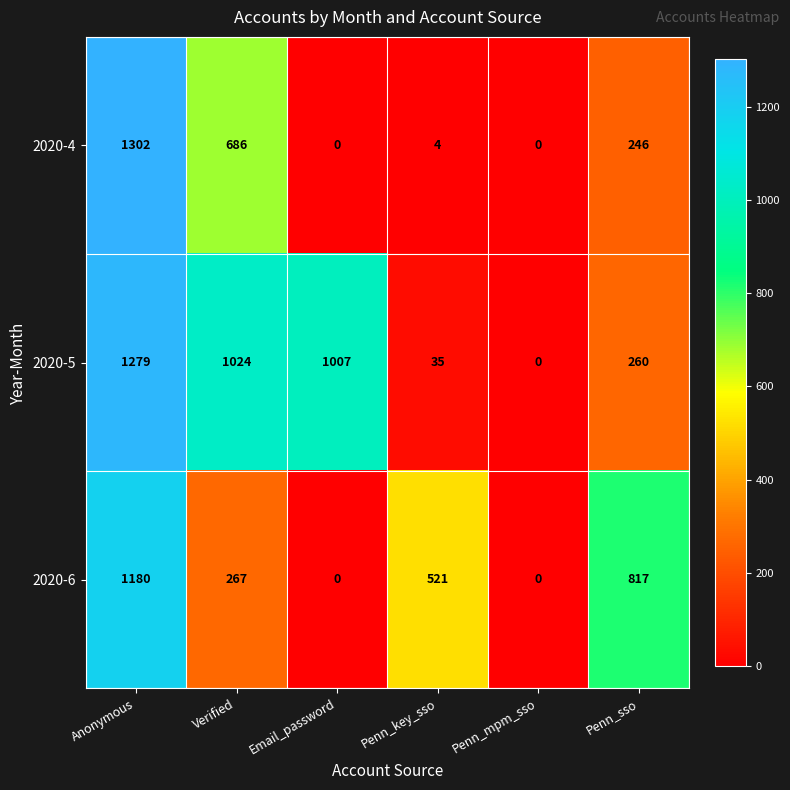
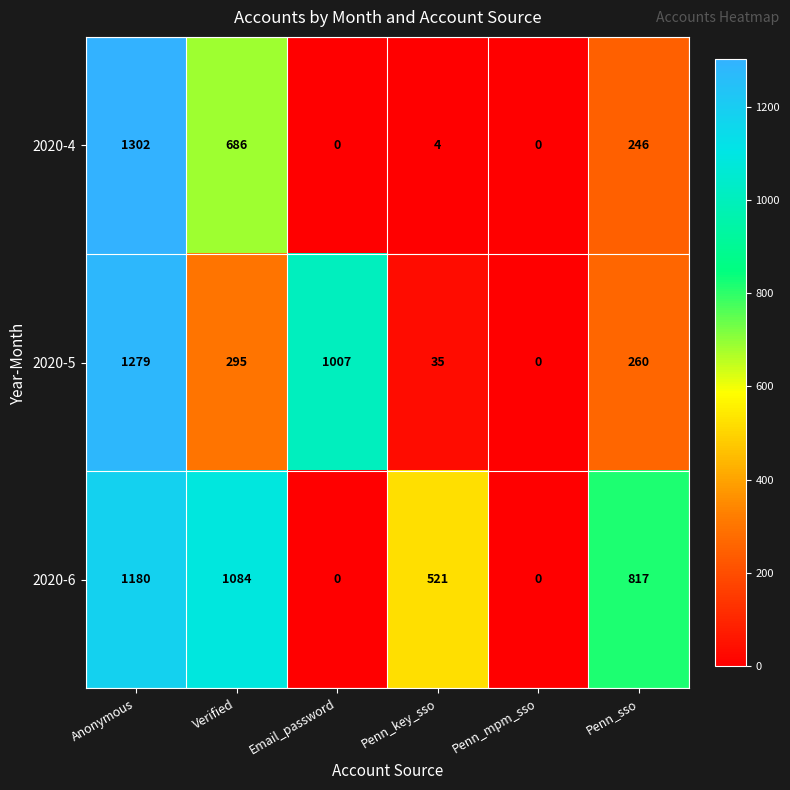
2020-5, Verified: 1024 -> 295
2020-6, Verified: 267 -> 1084
